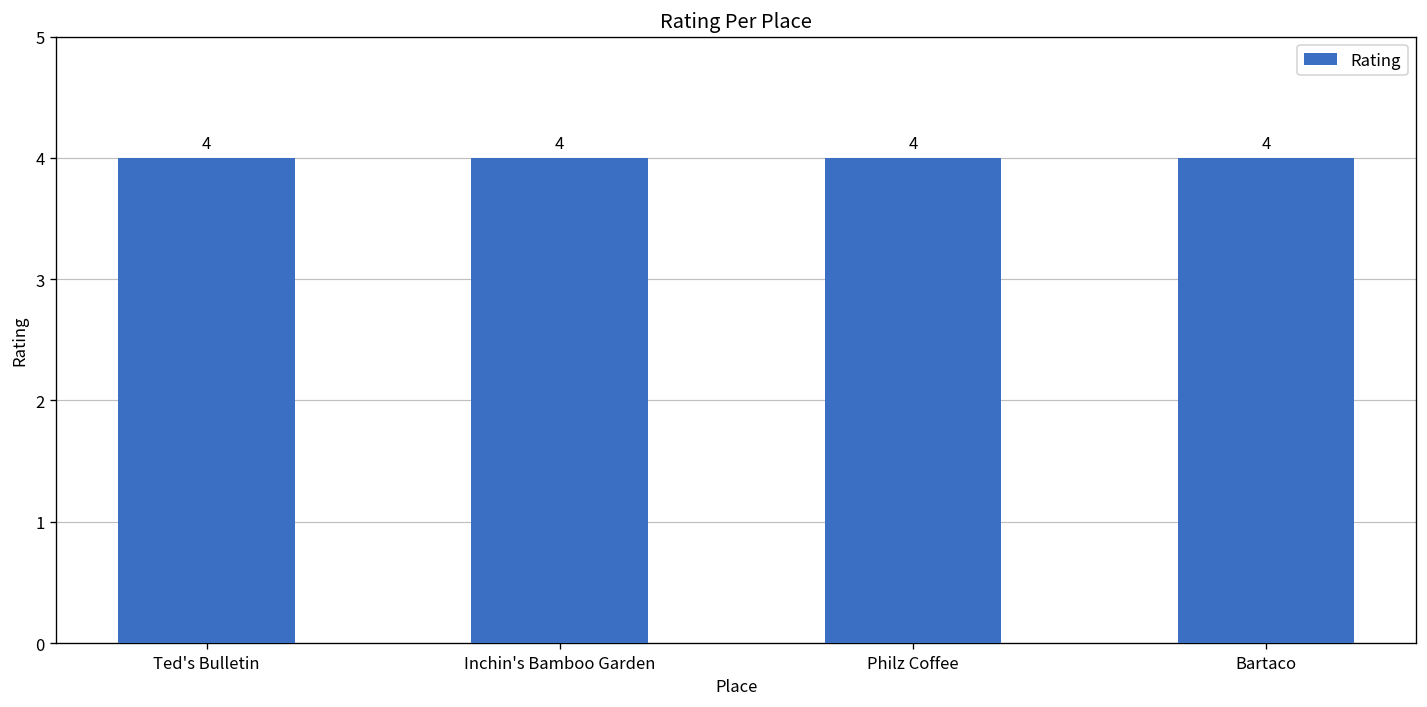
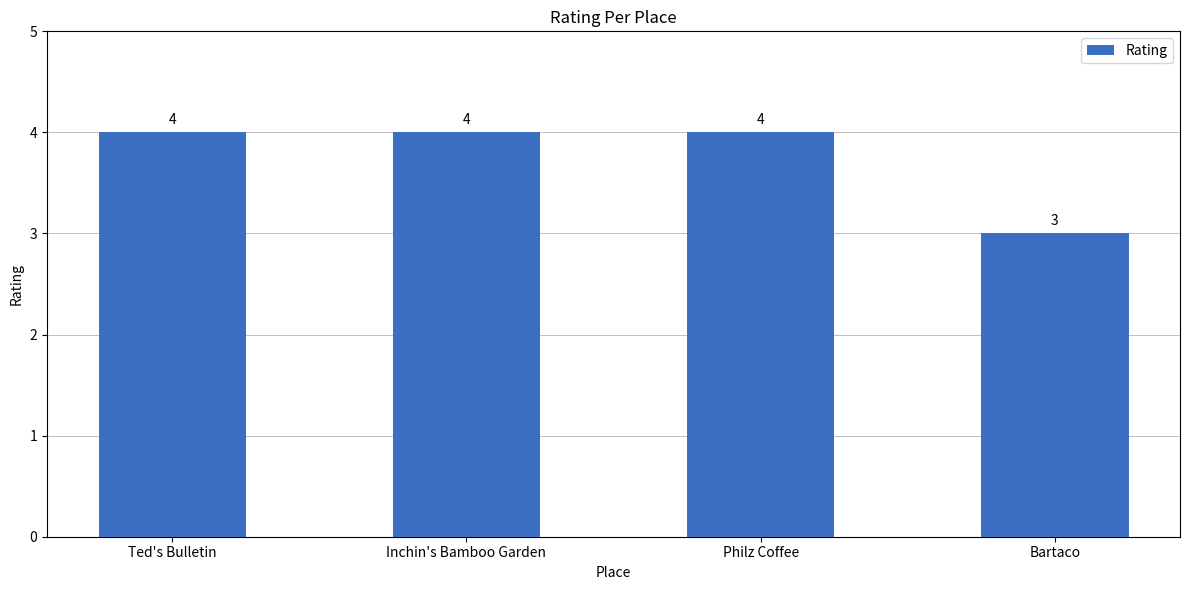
Bartaco: 4 -> 3
